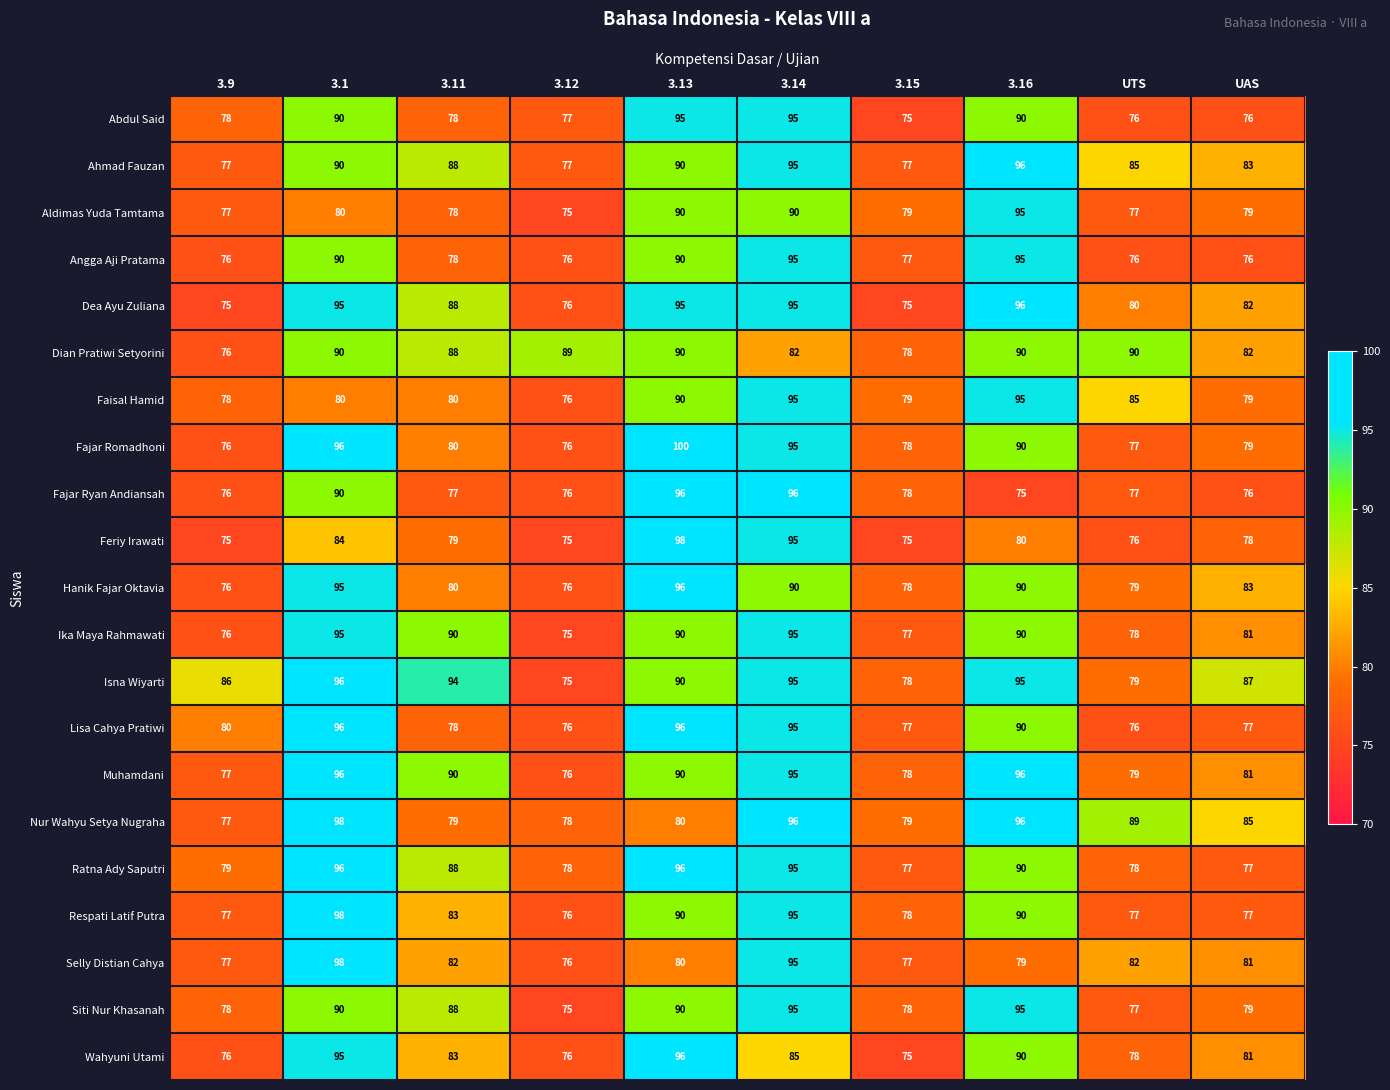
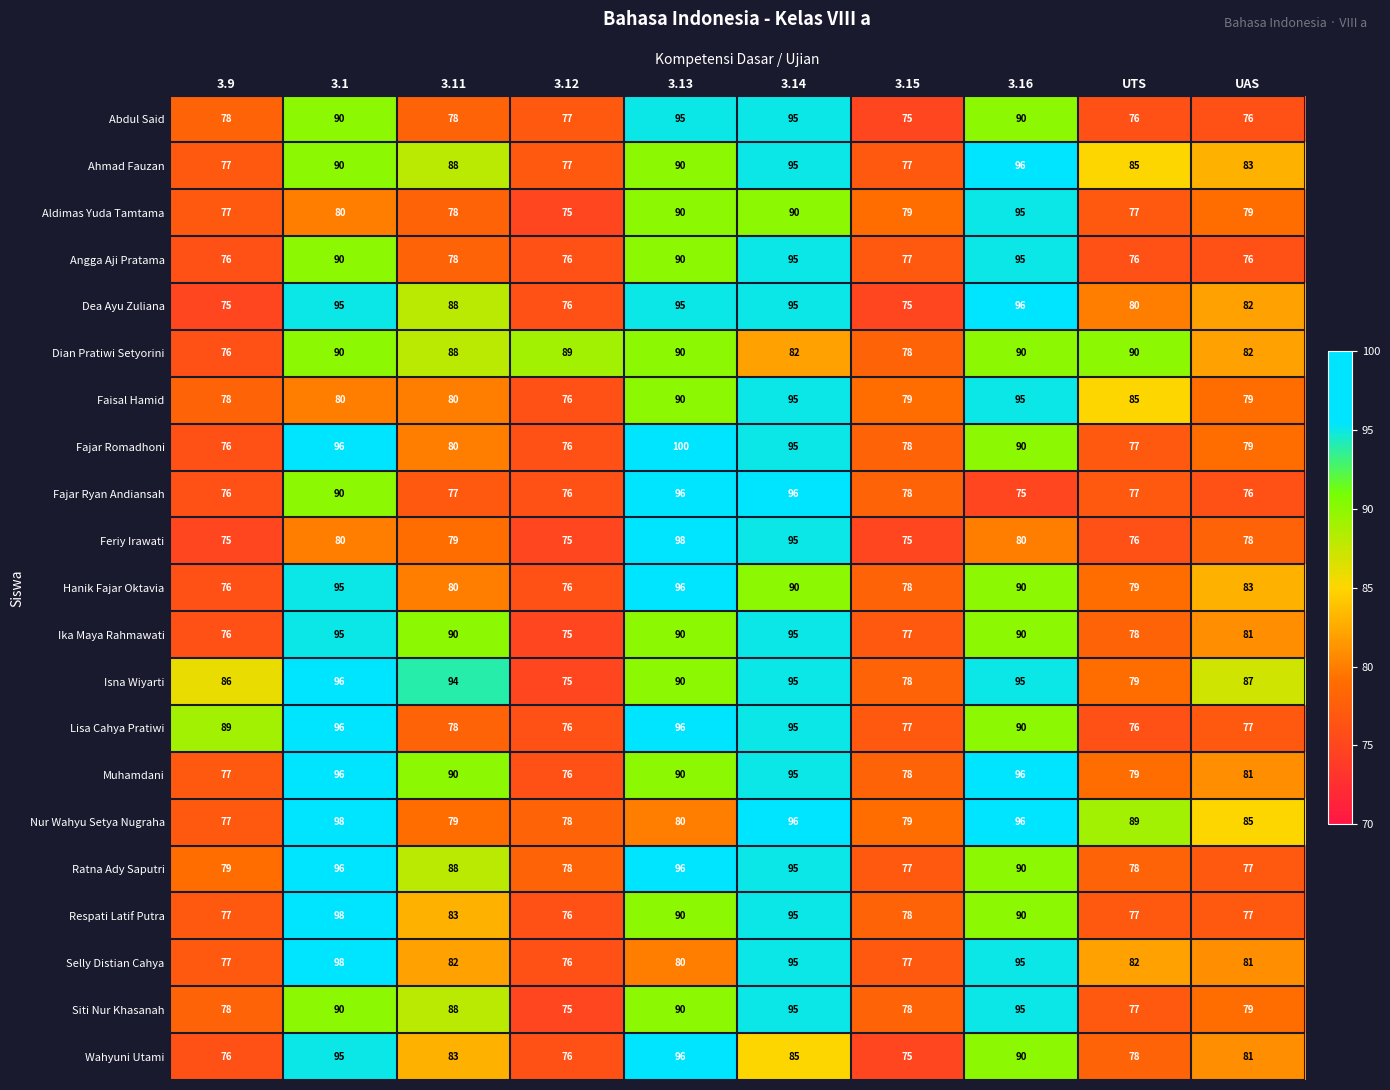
Feriy Irawati, 3.1: 84 -> 80
Lisa Cahya Pratiwi, 3.9: 80 -> 89
Selly Distian Cahya, 3.16: 79 -> 95
